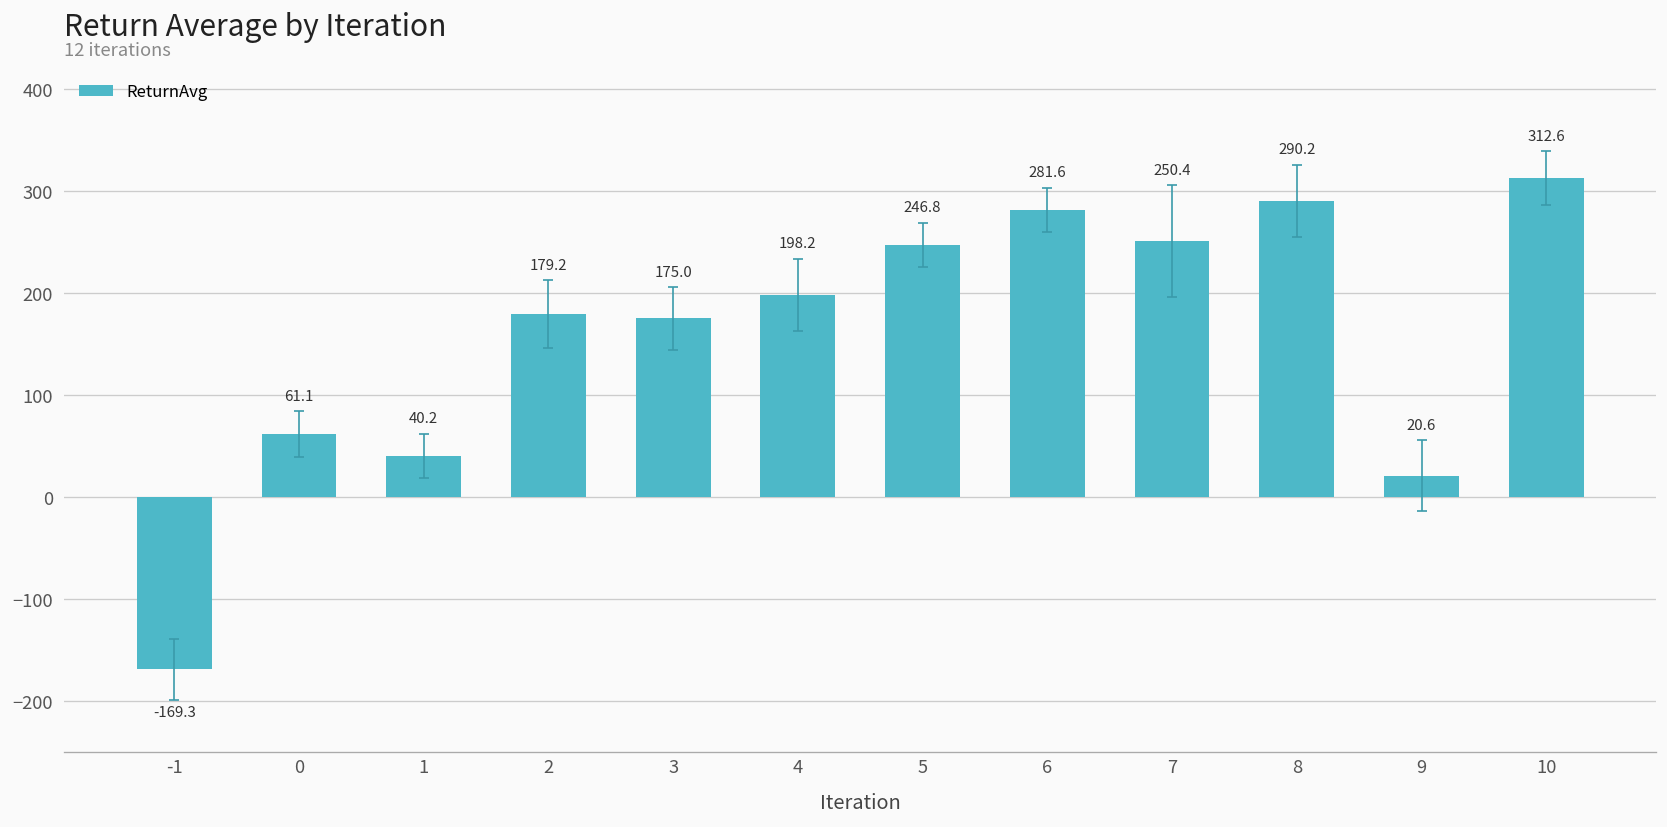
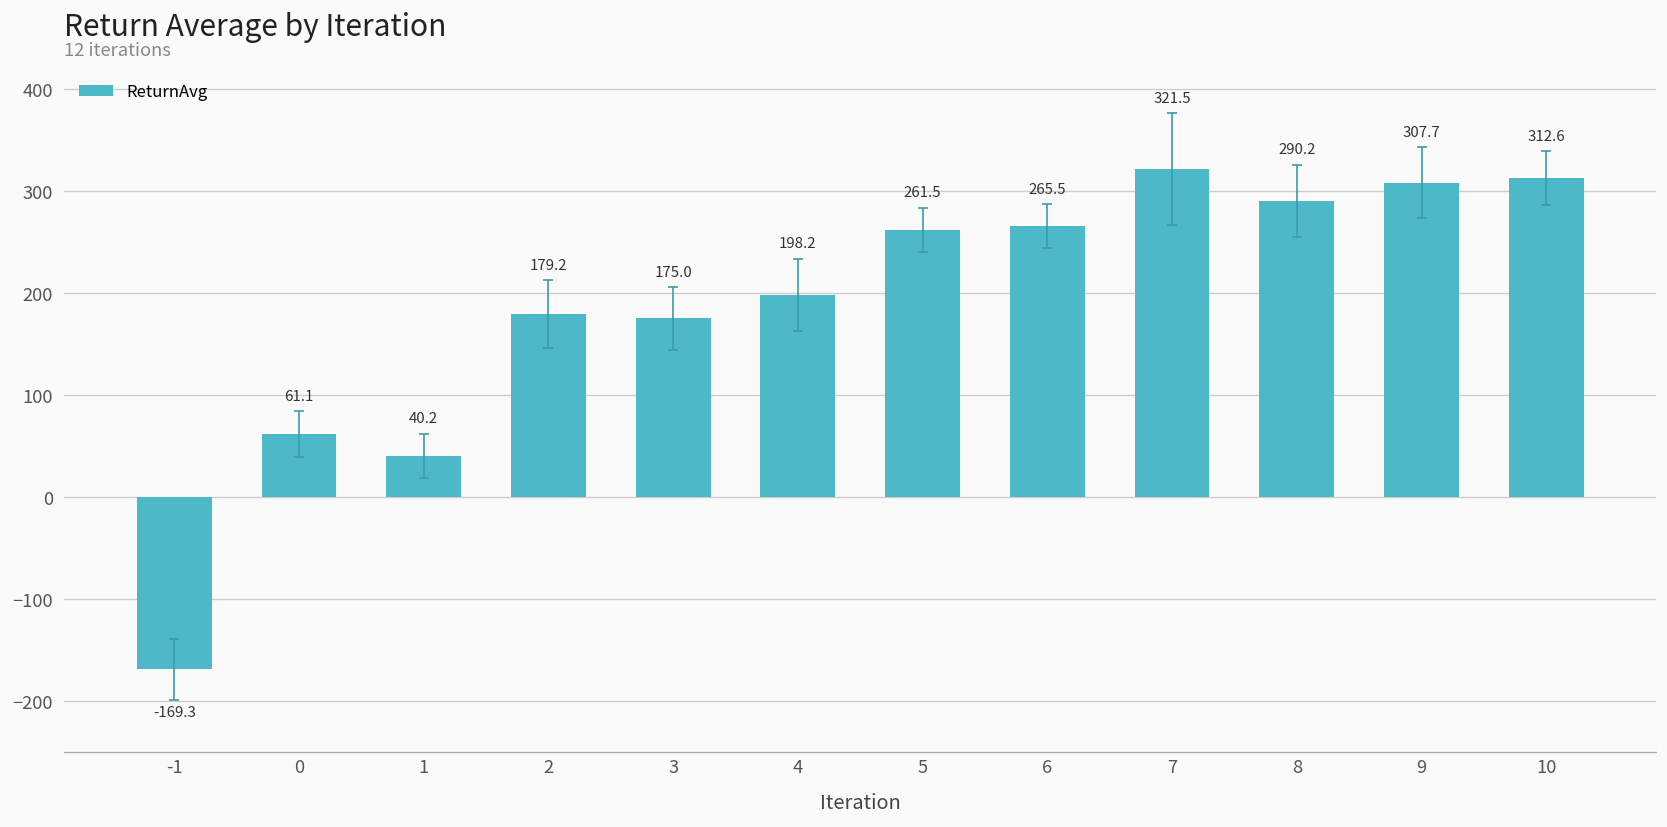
ReturnAvg, 5: 246.8 -> 261.5
ReturnAvg, 6: 281.6 -> 265.5
ReturnAvg, 7: 250.4 -> 321.5
ReturnAvg, 9: 20.6 -> 307.7
